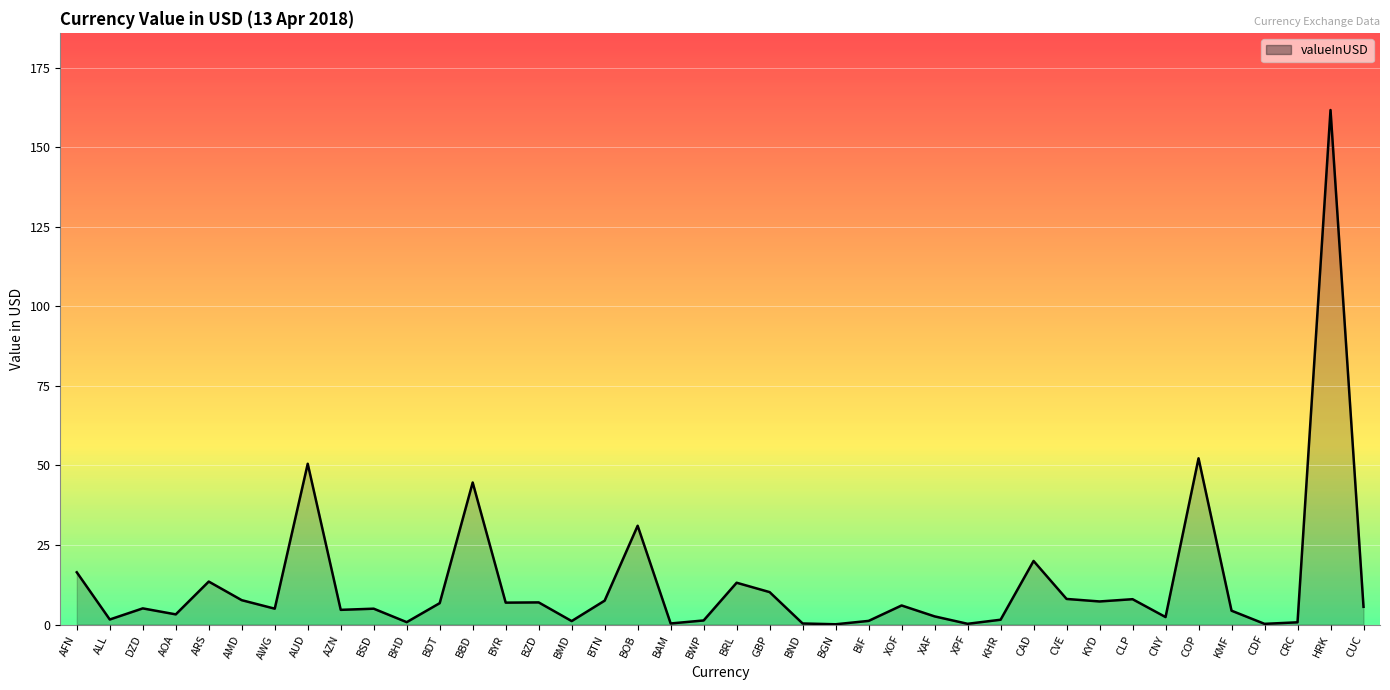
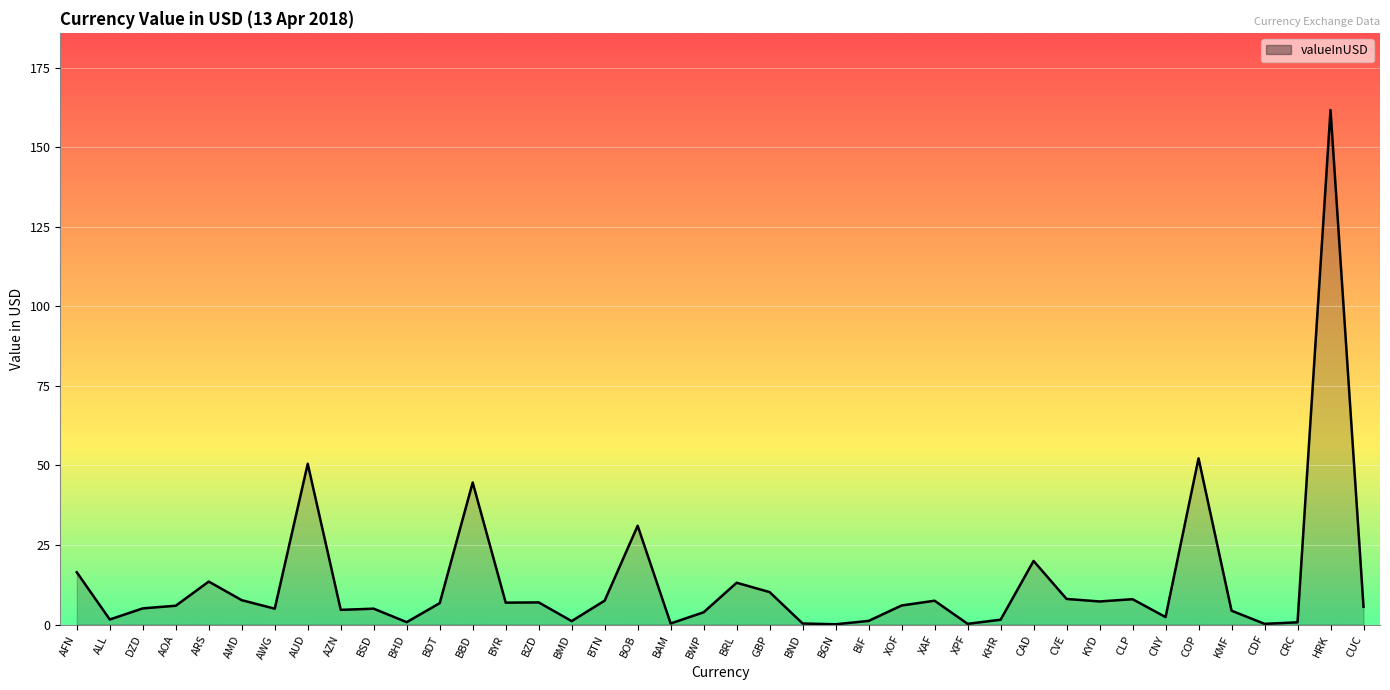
AOA: 3 -> 6
BWP: 1 -> 4
XAF: 3 -> 7
